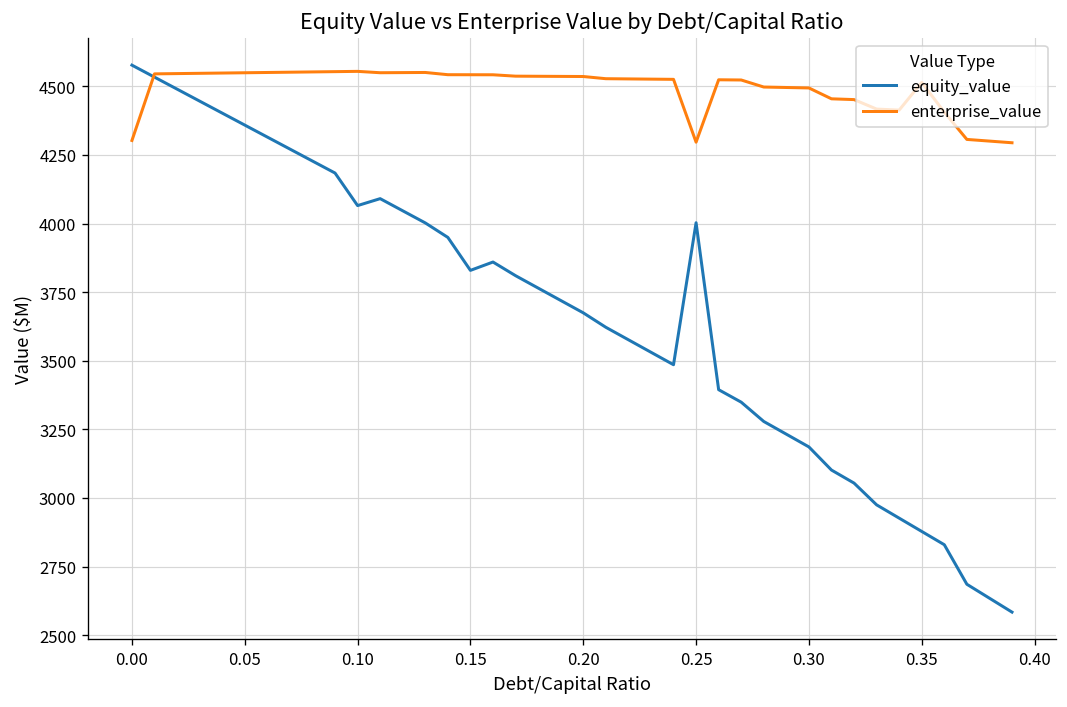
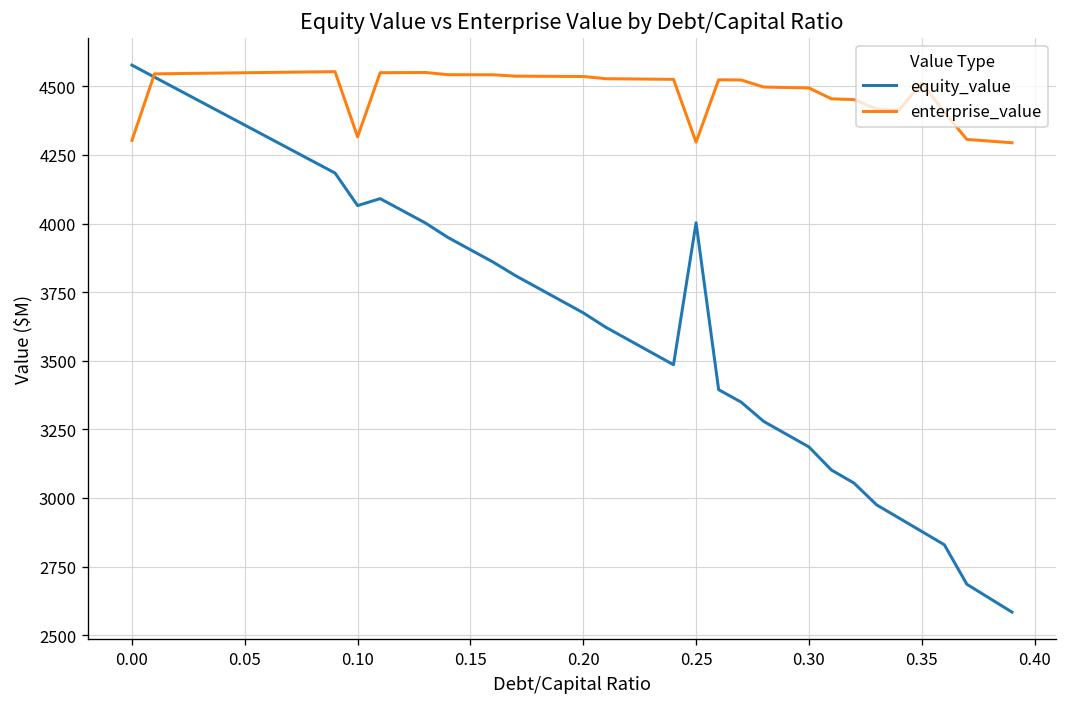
enterprise_value, 0.10: 4550 -> 4320
equity_value, 0.15: 3830 -> 3900
